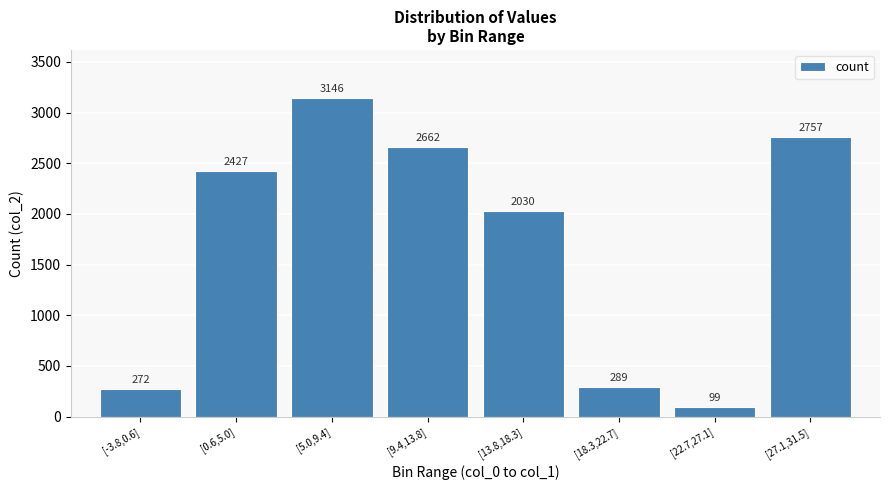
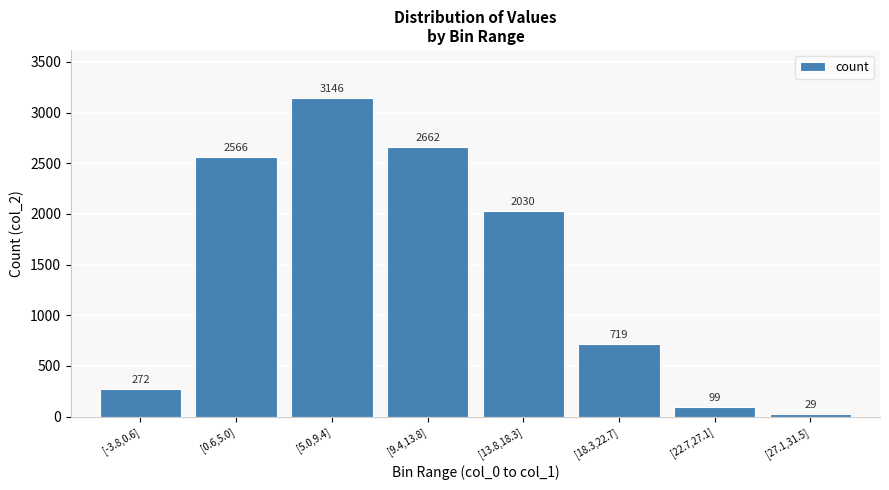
[0.6,5.0]: 2427 -> 2566
[18.3,22.7]: 289 -> 719
[27.1,31.5]: 2757 -> 29
